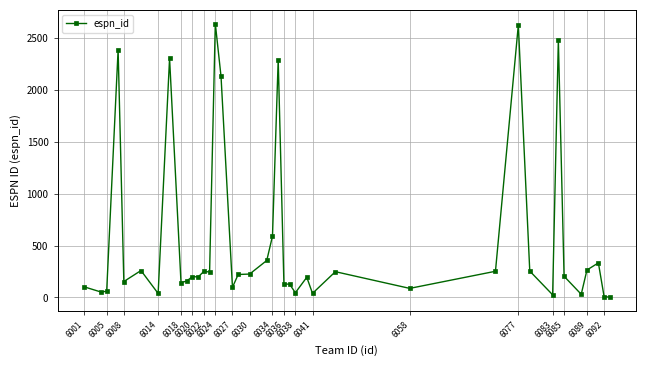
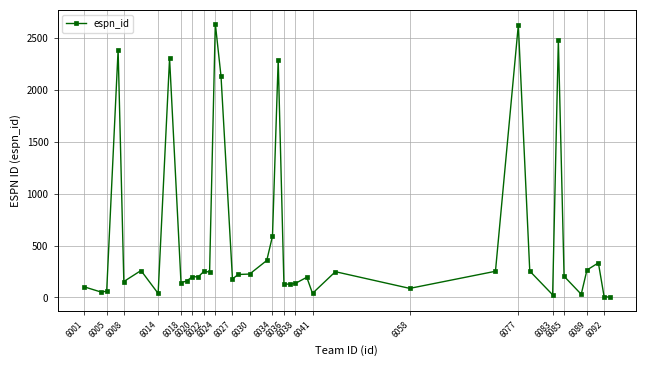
6027: 100 -> 180
6038: 50 -> 140
